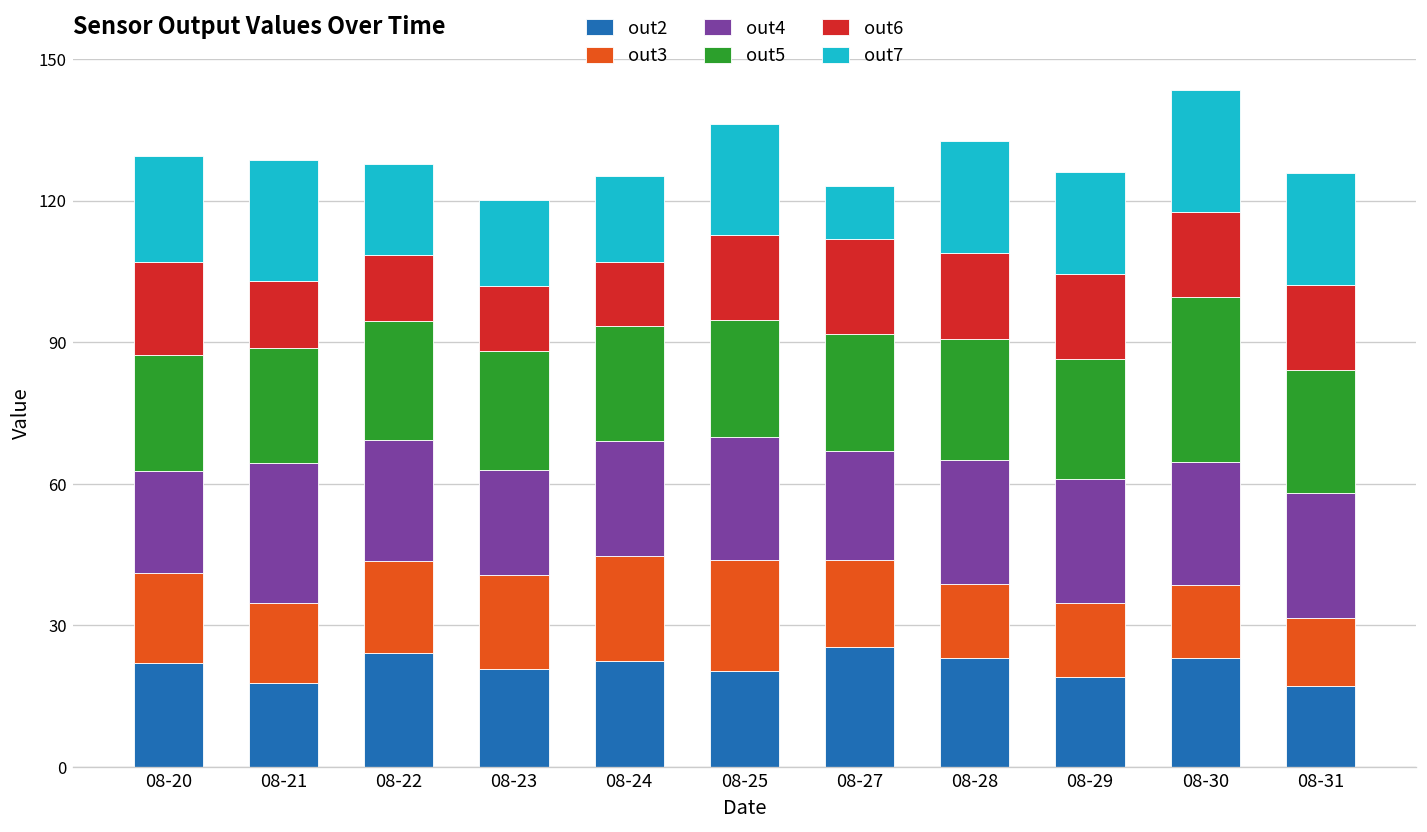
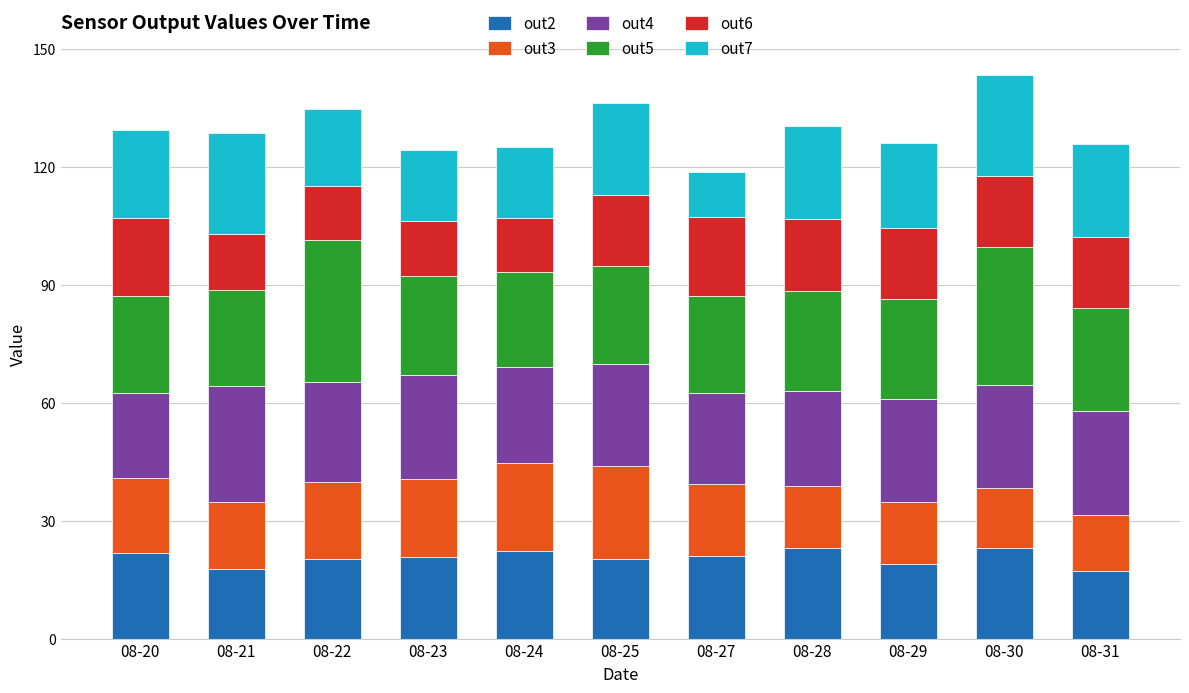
out2, 08-22: 24 -> 20
out5, 08-22: 25 -> 36
out4, 08-23: 22 -> 26
out2, 08-27: 25 -> 21
out4, 08-28: 26 -> 24
